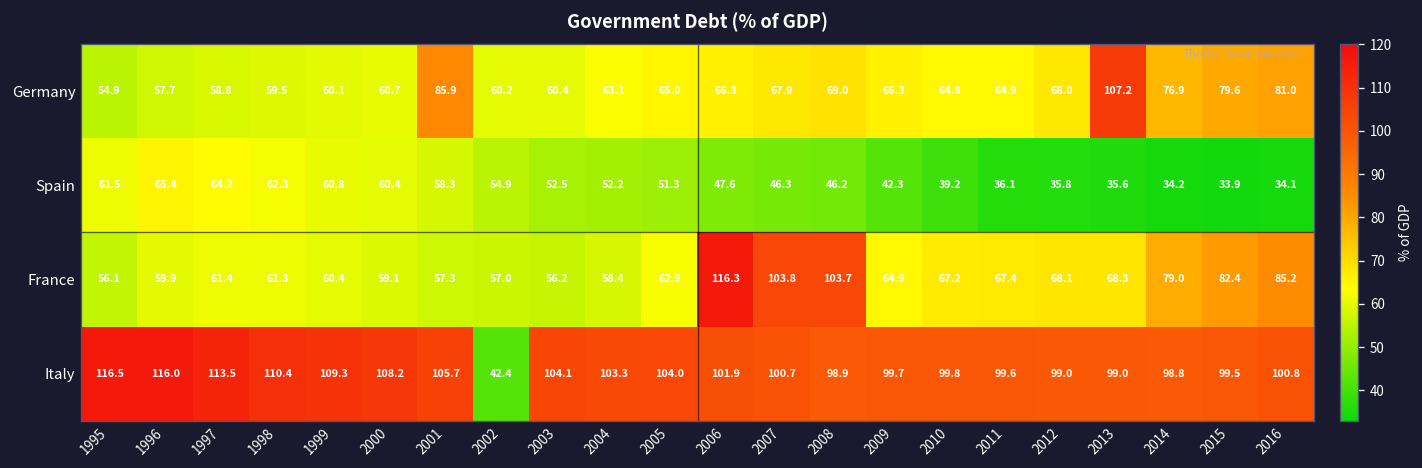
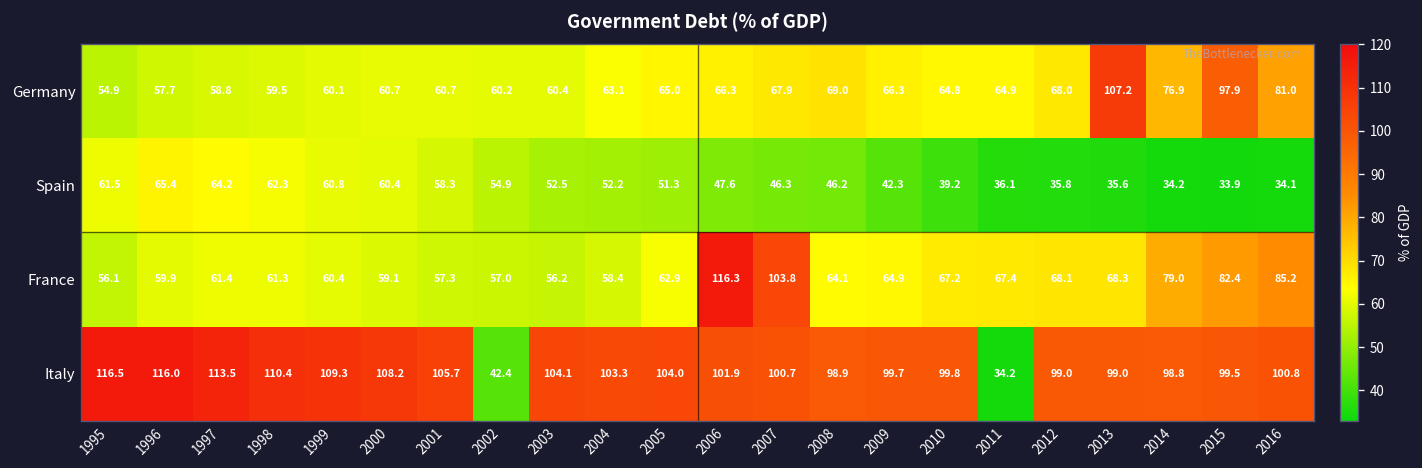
Germany, 2001: 85.9 -> 60.7
Germany, 2015: 79.6 -> 97.9
France, 2008: 103.7 -> 64.1
Italy, 2011: 99.6 -> 34.2
